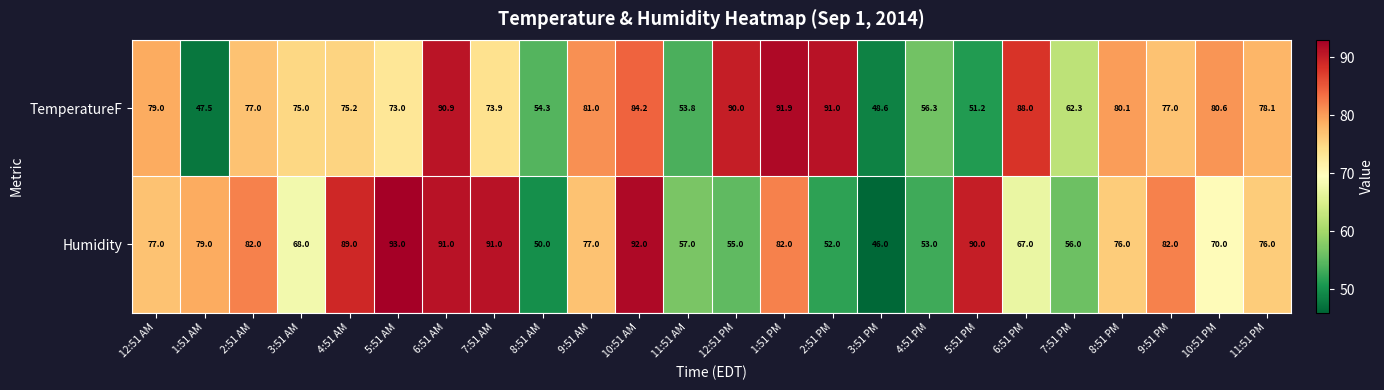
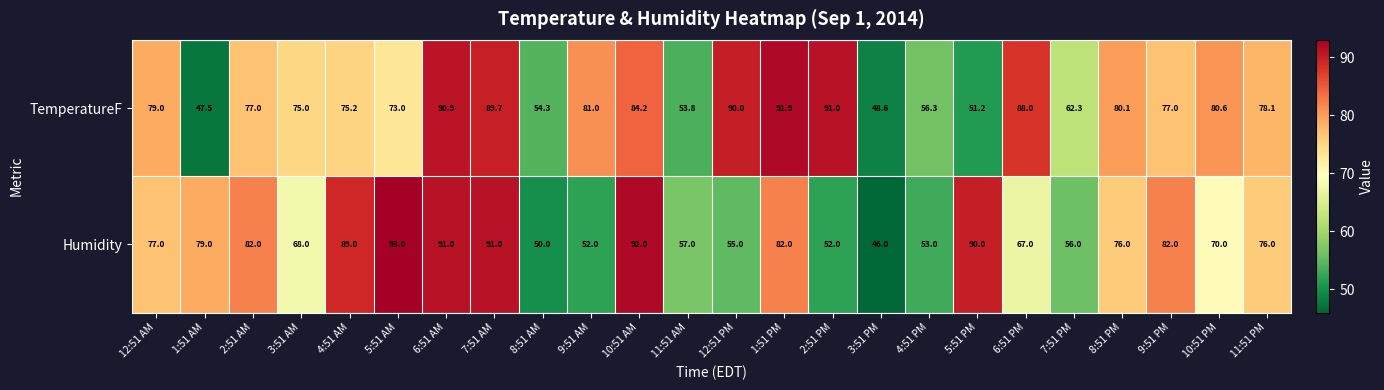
TemperatureF, 7:51 AM: 73.9 -> 89.7
Humidity, 9:51 AM: 77.0 -> 52.0
